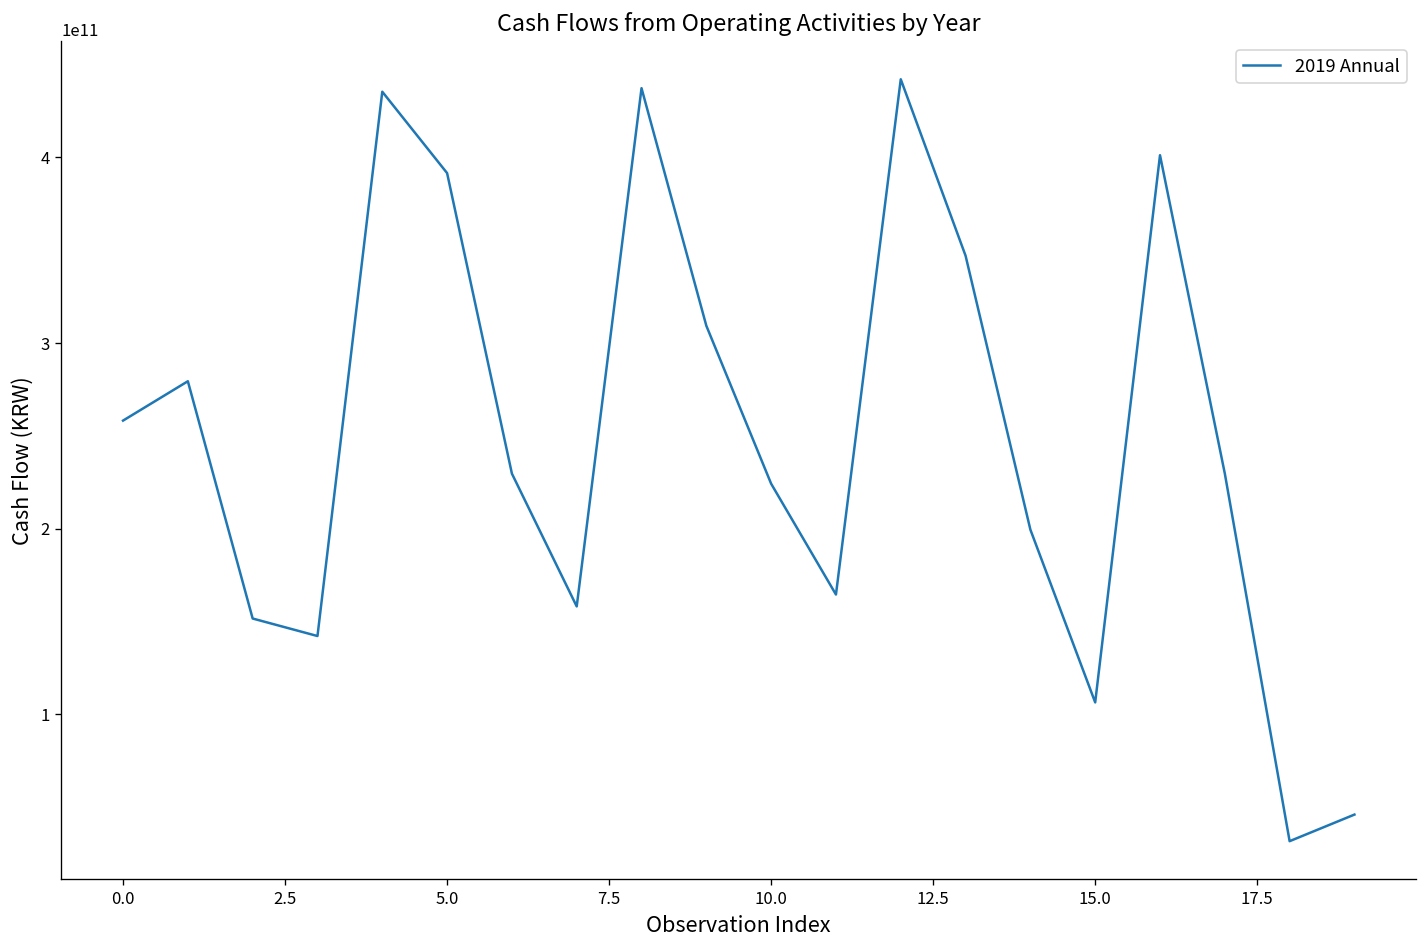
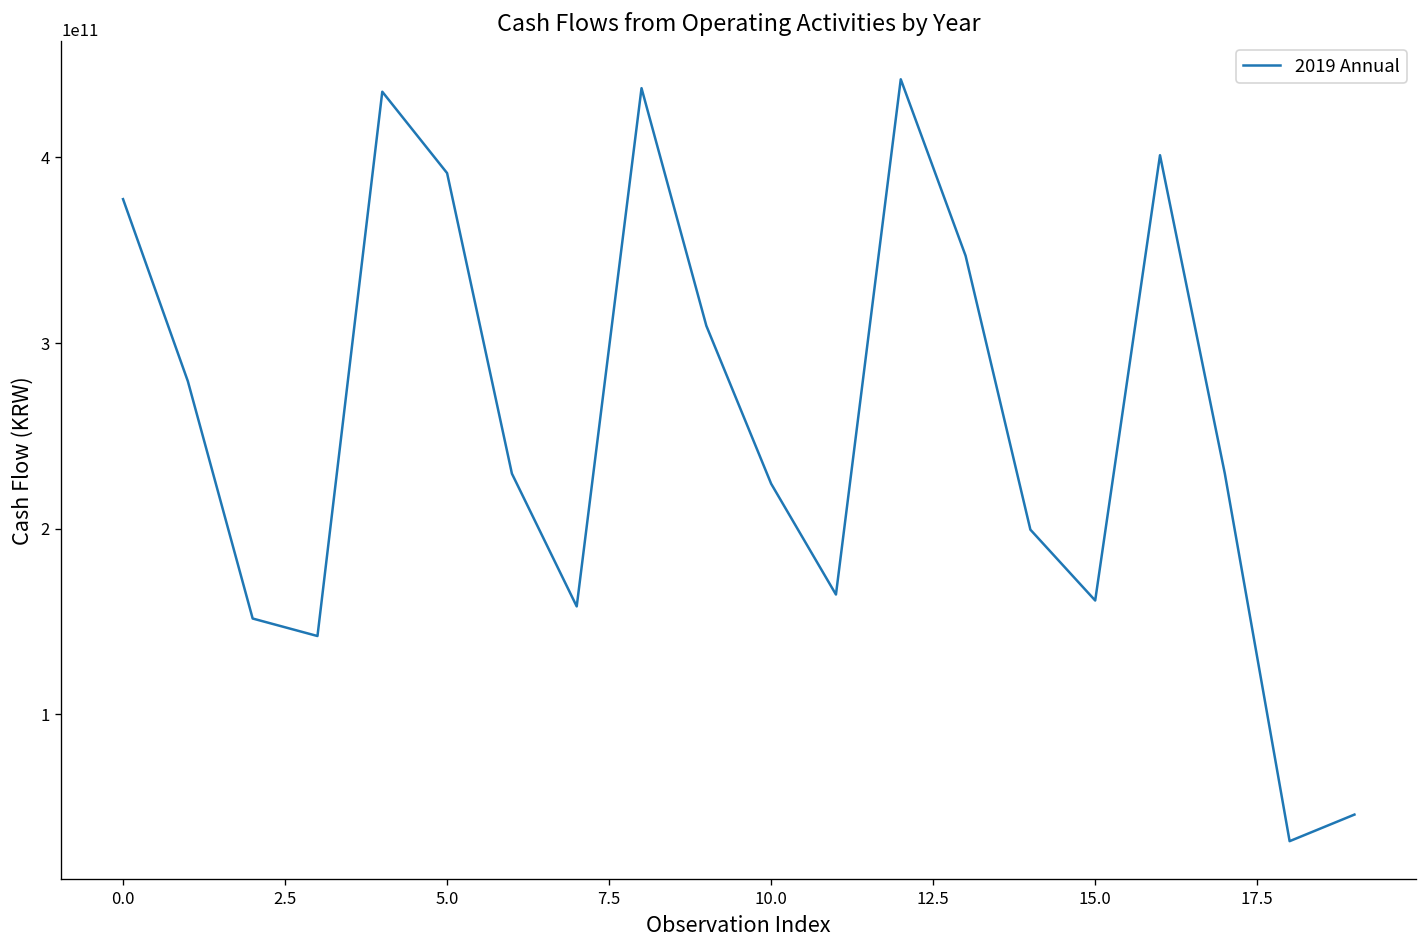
0.0: 258000000000 -> 377000000000
15.0: 106000000000 -> 161000000000
